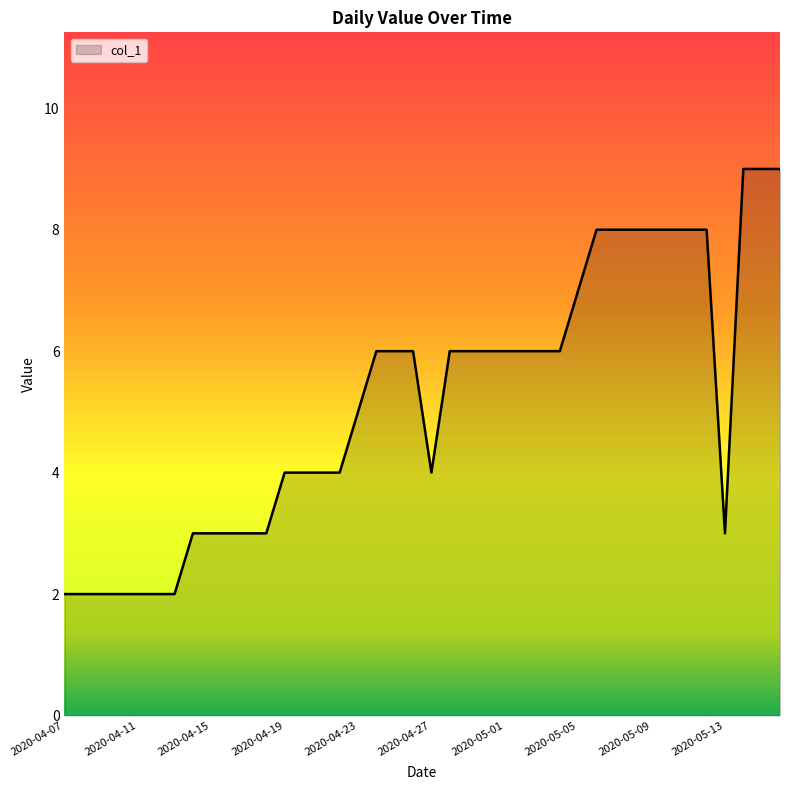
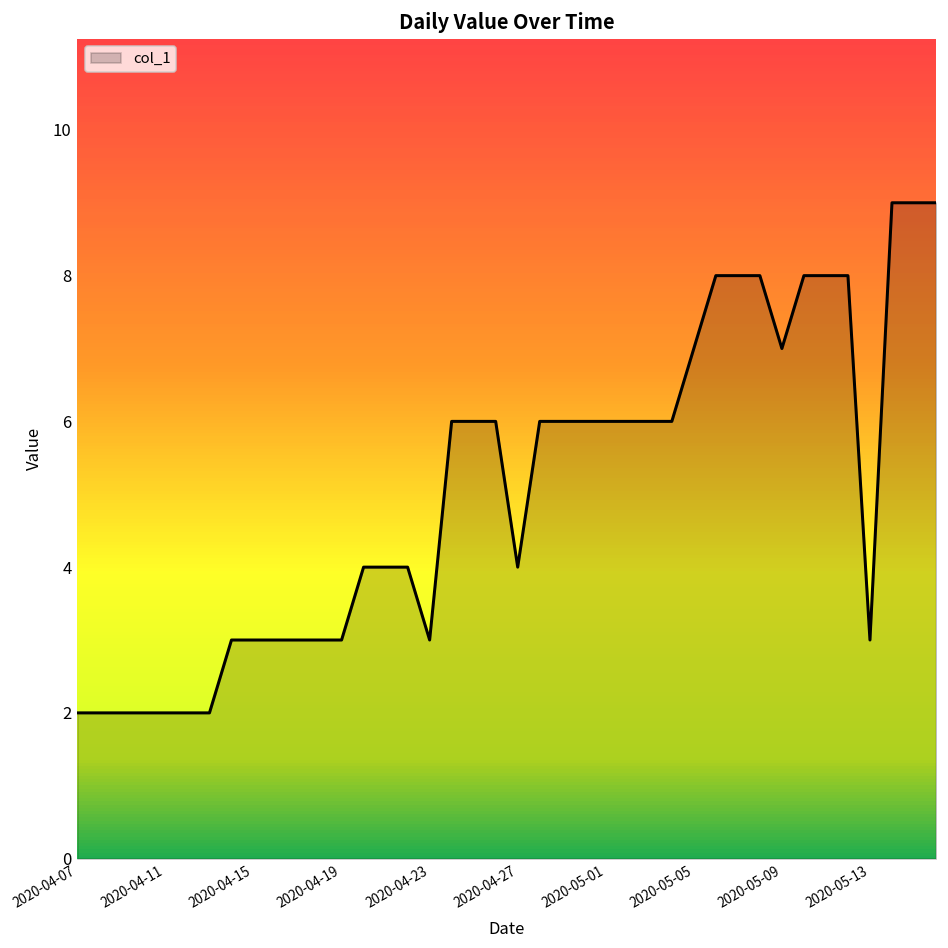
2020-04-19: 4 -> 3
2020-04-23: 5 -> 3
2020-05-09: 8 -> 7
